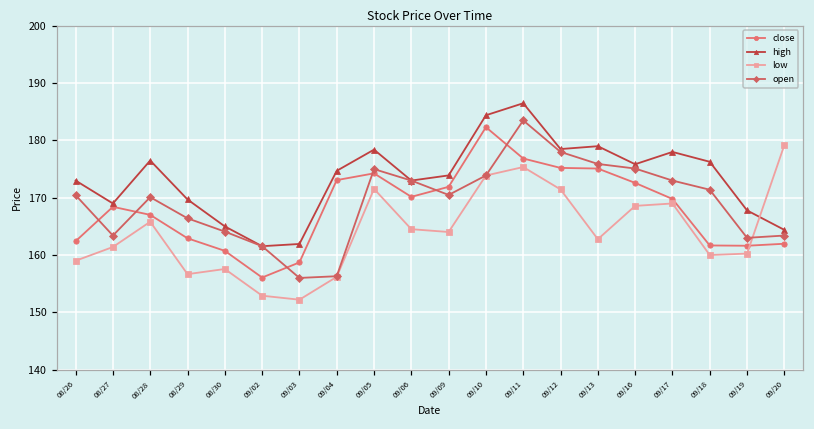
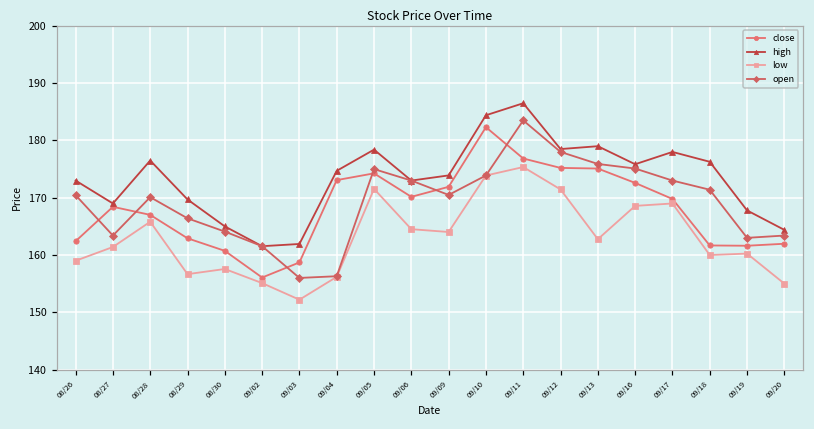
low, 09/02: 153 -> 155
low, 09/20: 179 -> 155
